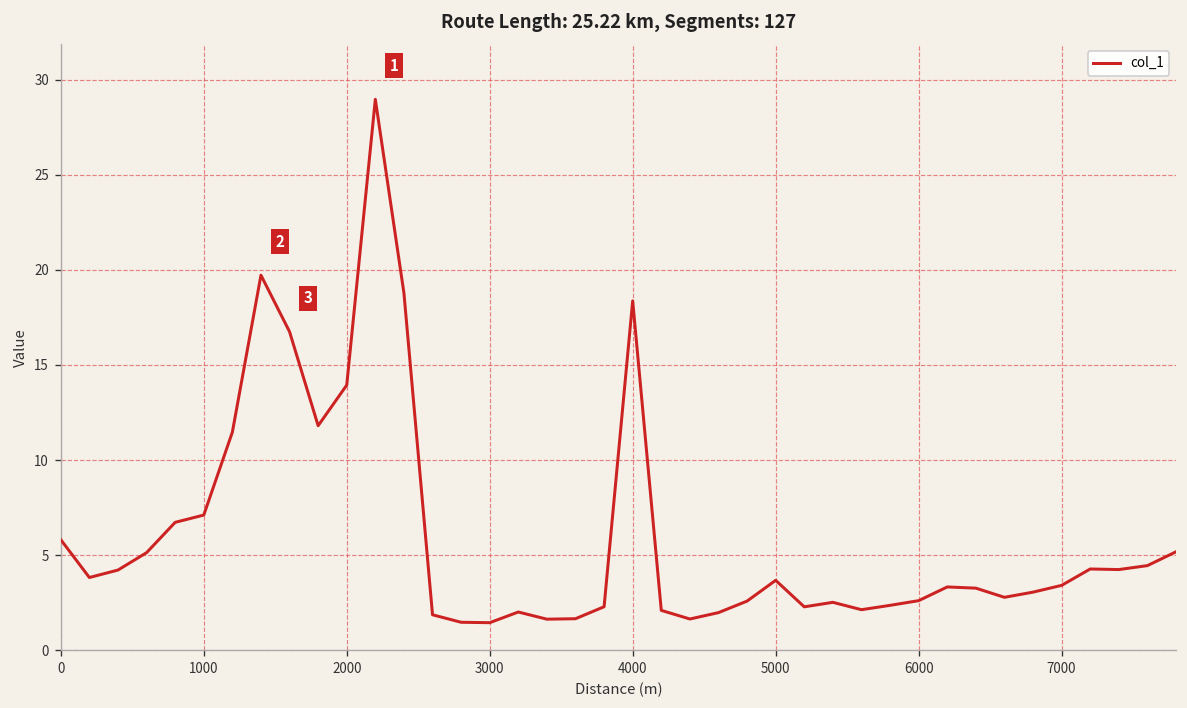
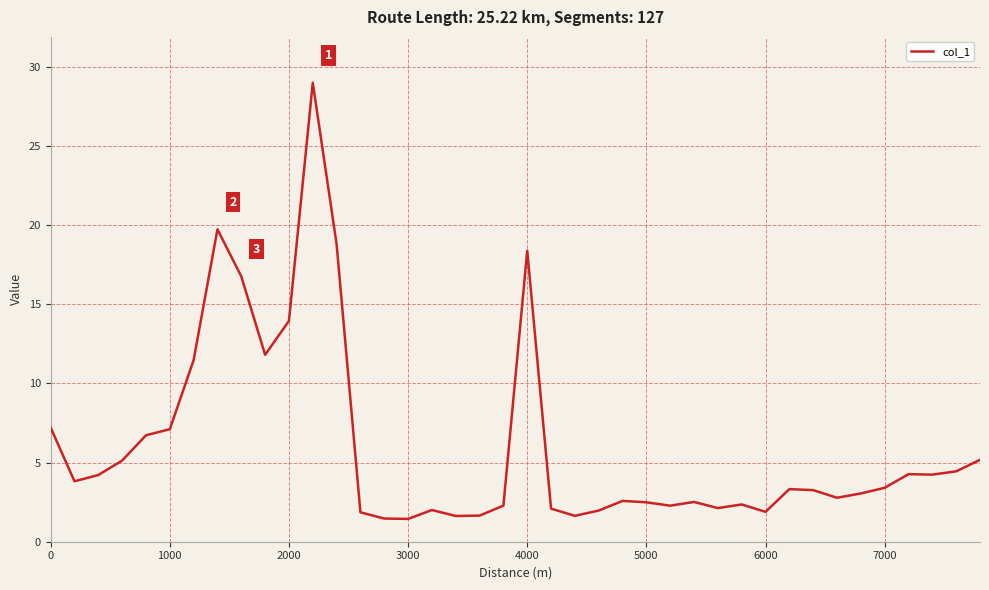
0: 5.8 -> 7.2
5000: 3.7 -> 2.5
6000: 2.6 -> 1.9
